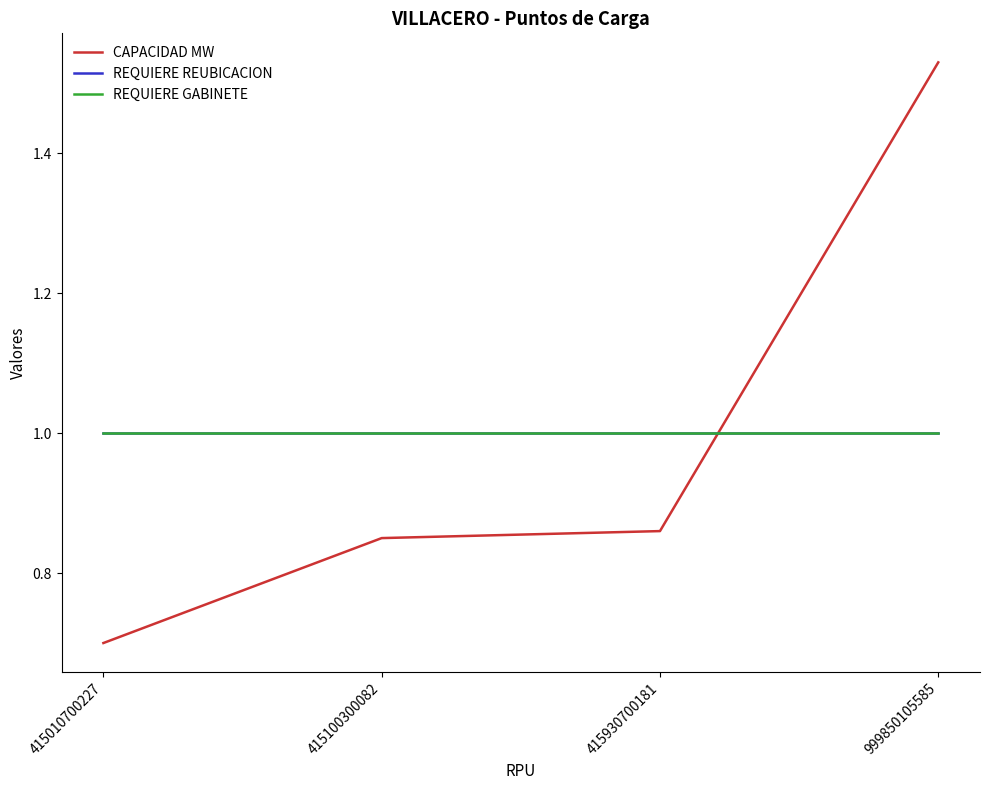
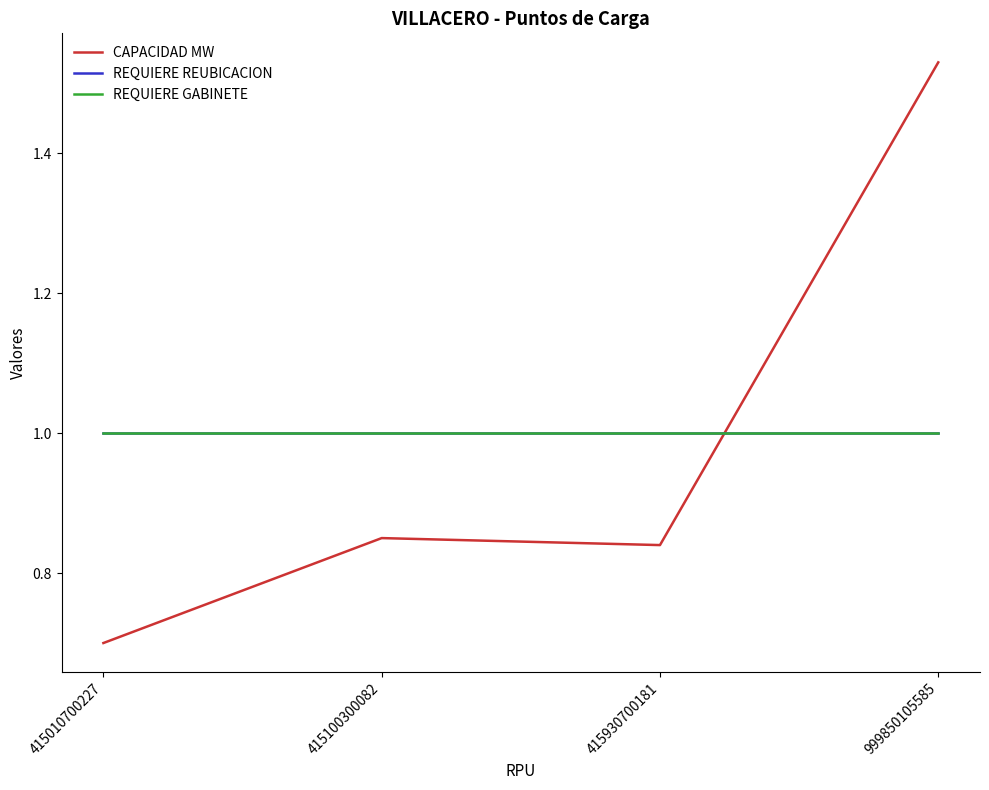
CAPACIDAD MW, 415930700181: 0.86 -> 0.84
